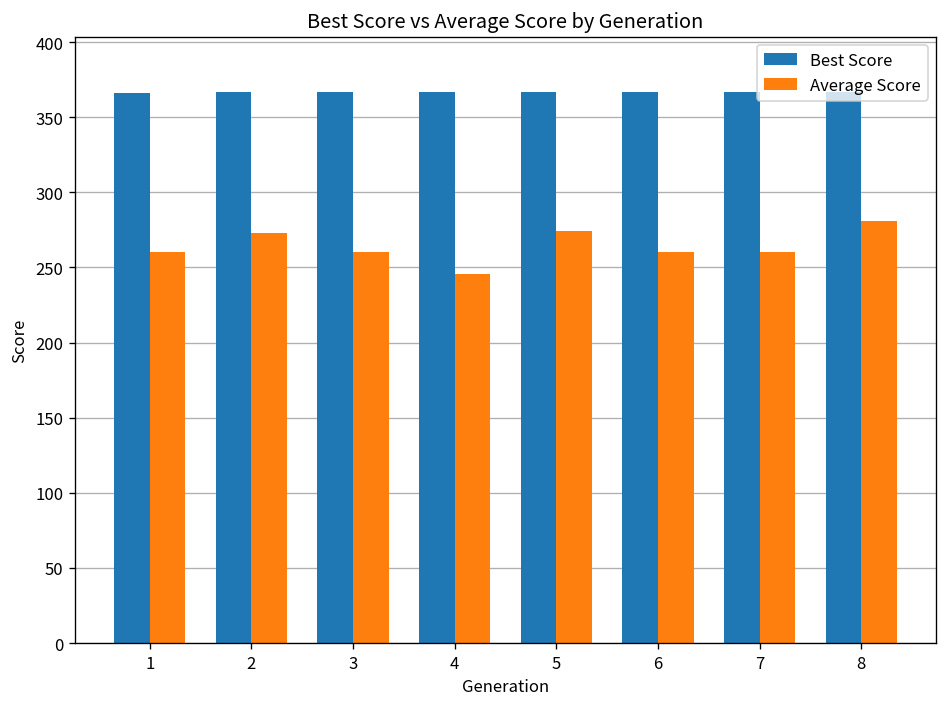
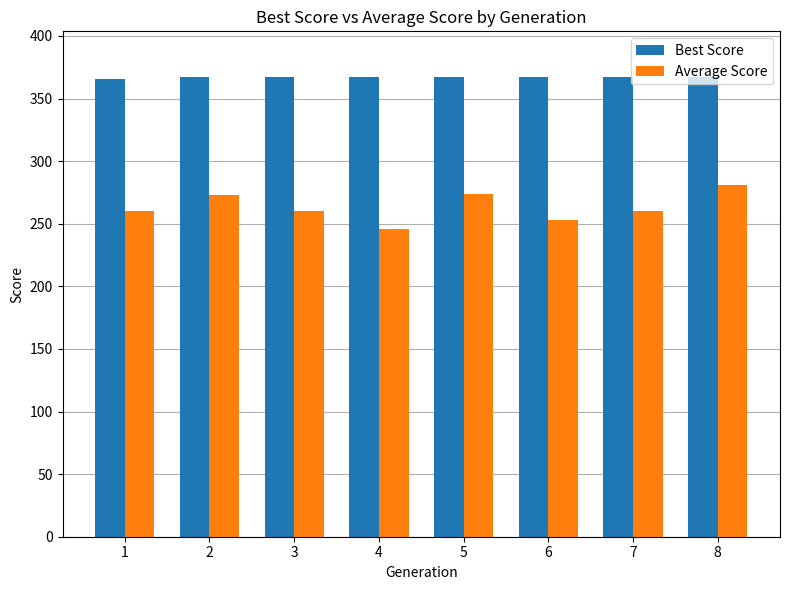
Average Score, 6: 260 -> 253
